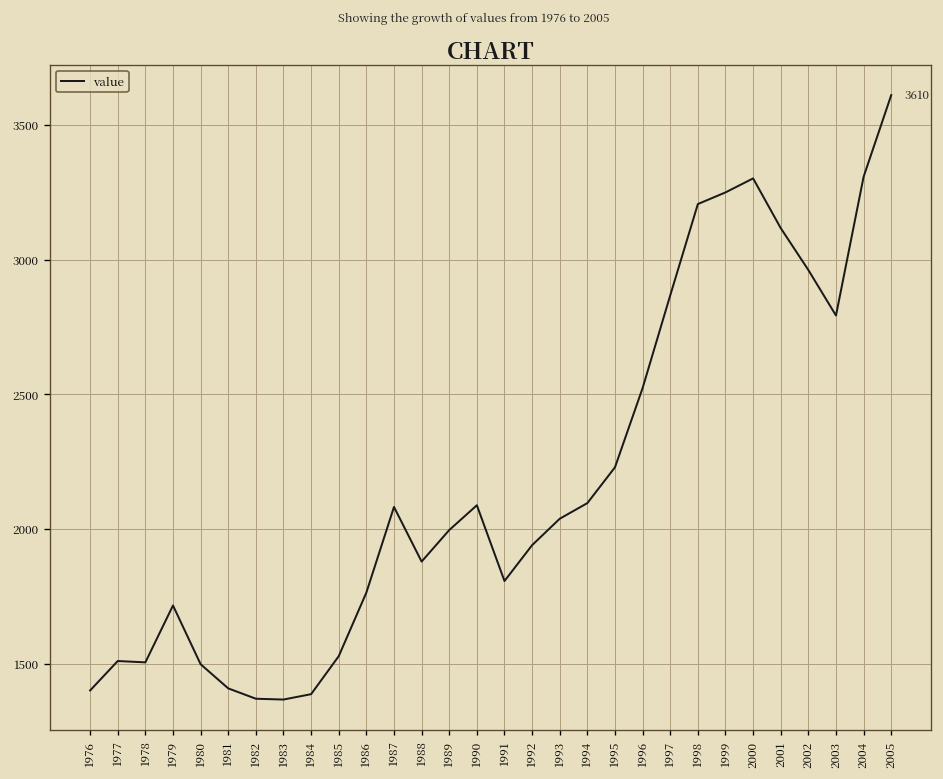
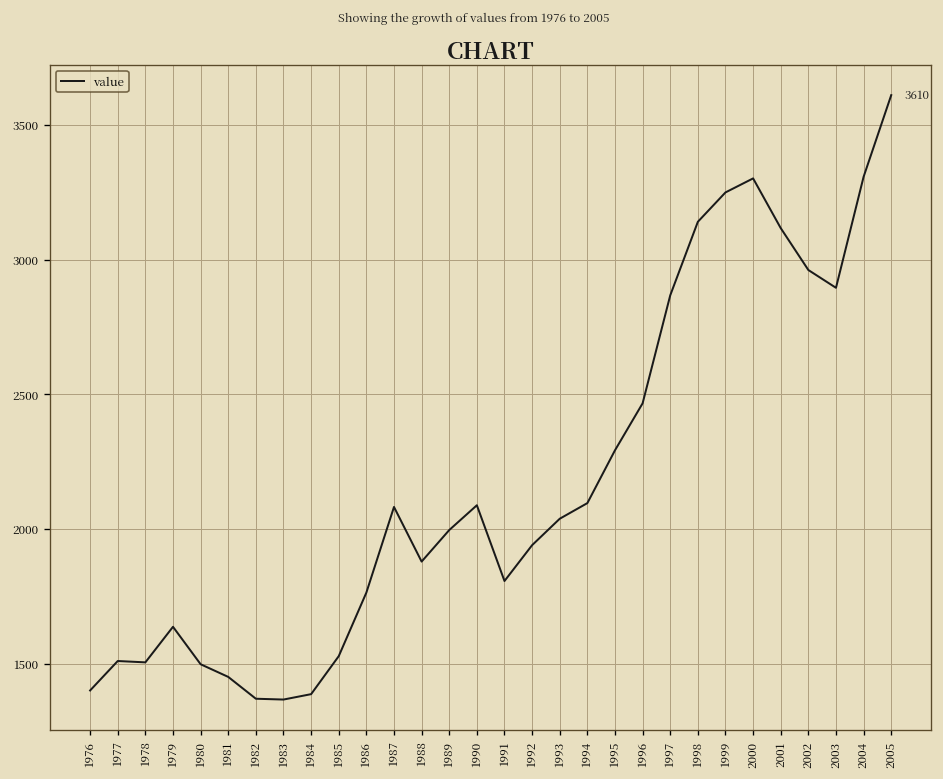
1979: 1720 -> 1640
1981: 1410 -> 1450
1995: 2230 -> 2290
1996: 2520 -> 2470
1998: 3210 -> 3140
2003: 2790 -> 2900
